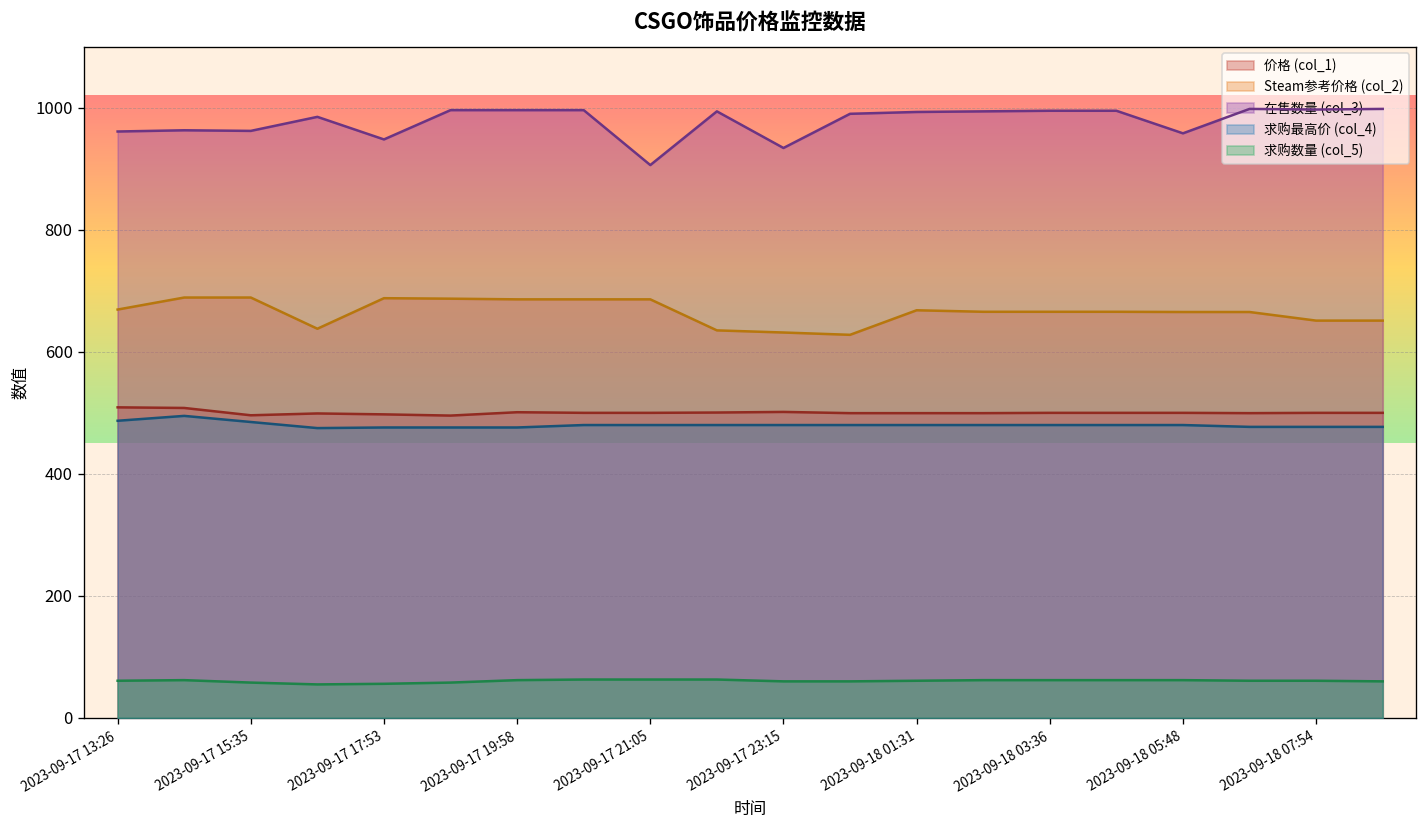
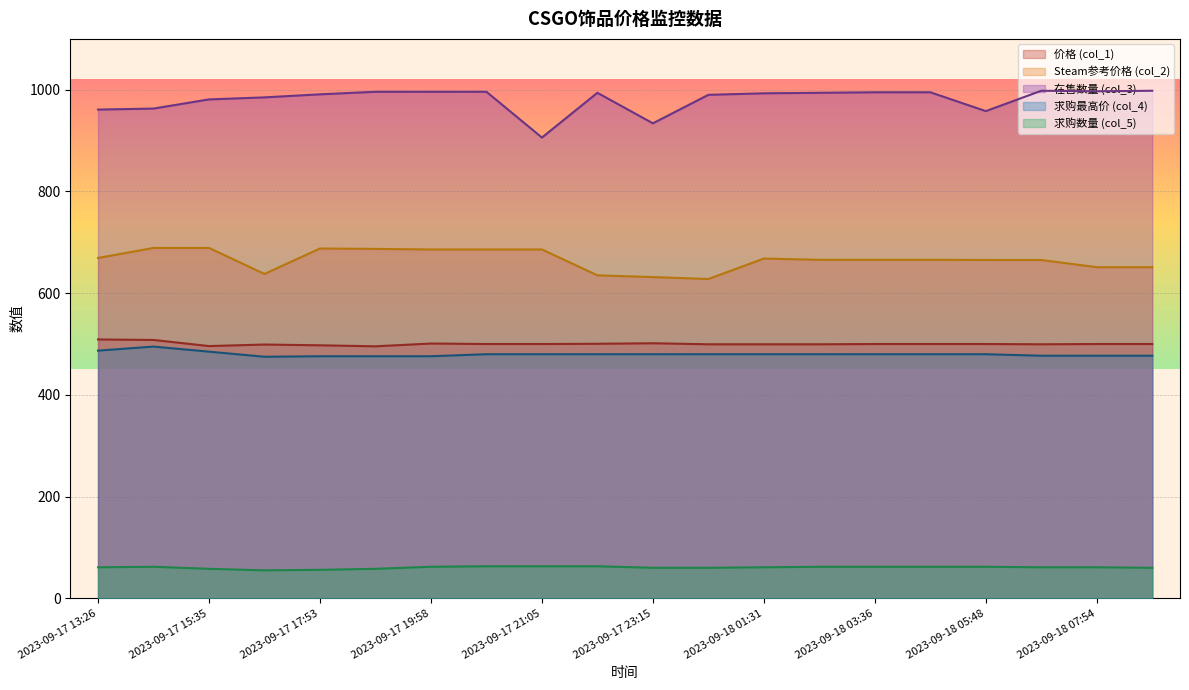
在售数量 (col_3), 2023-09-17 15:35: 960 -> 980
在售数量 (col_3), 2023-09-17 17:53: 950 -> 990
